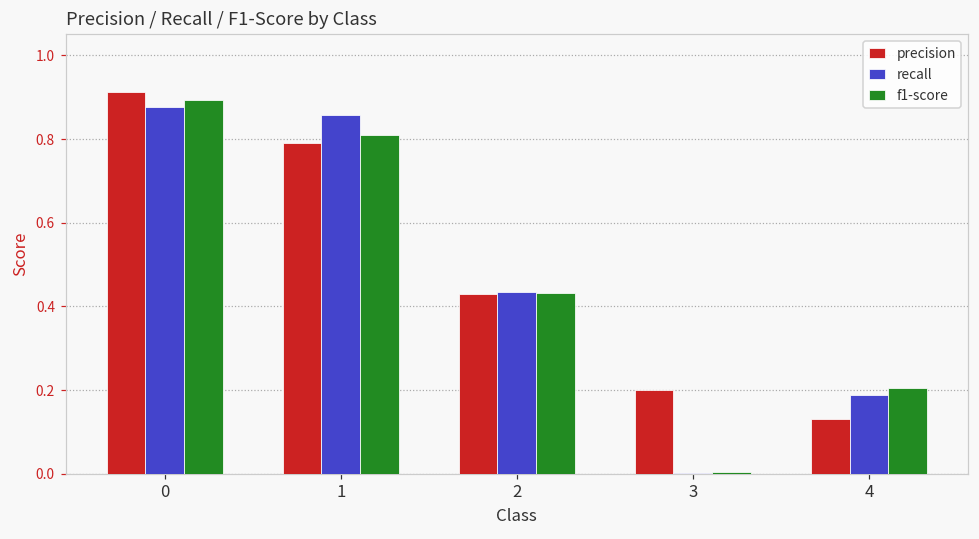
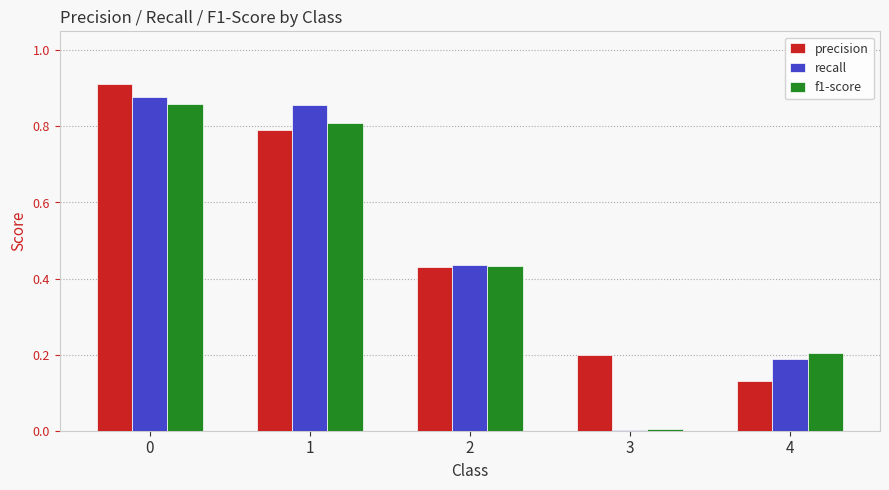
f1-score, 0: 0.89 -> 0.86
